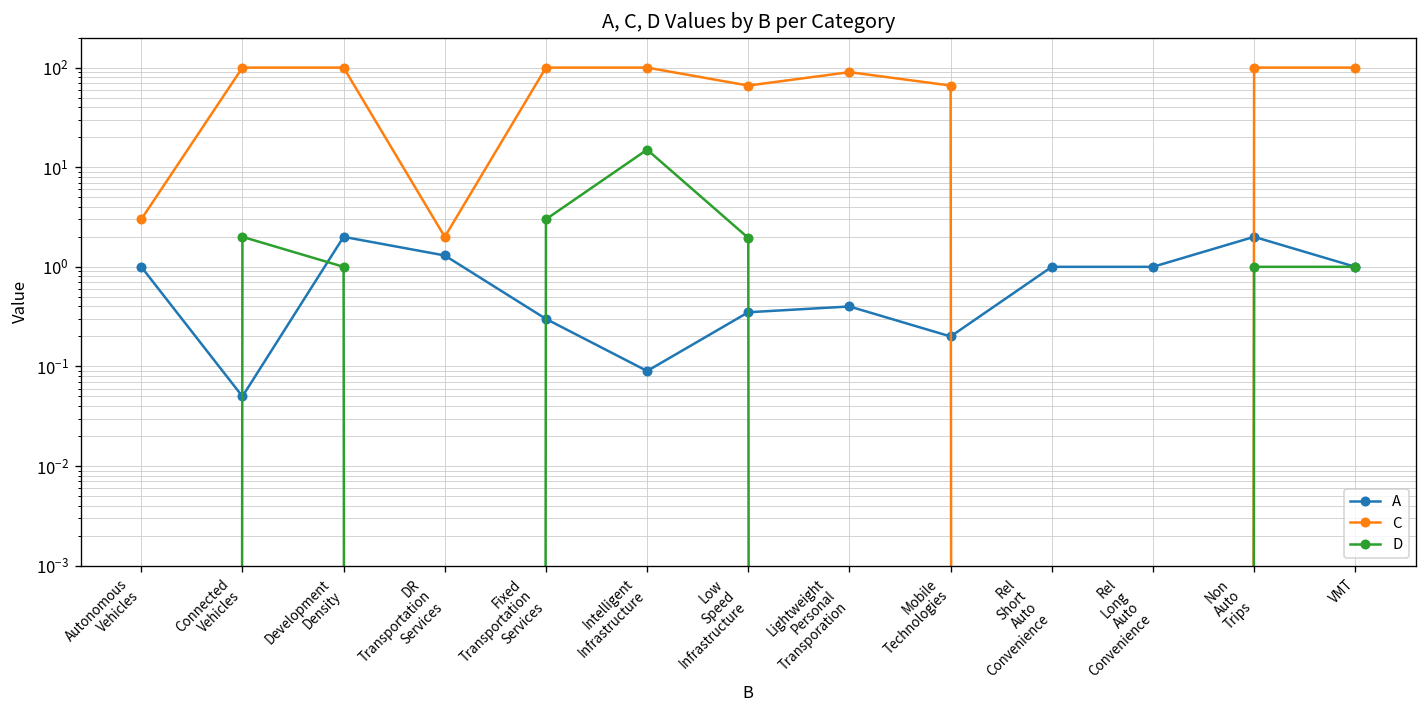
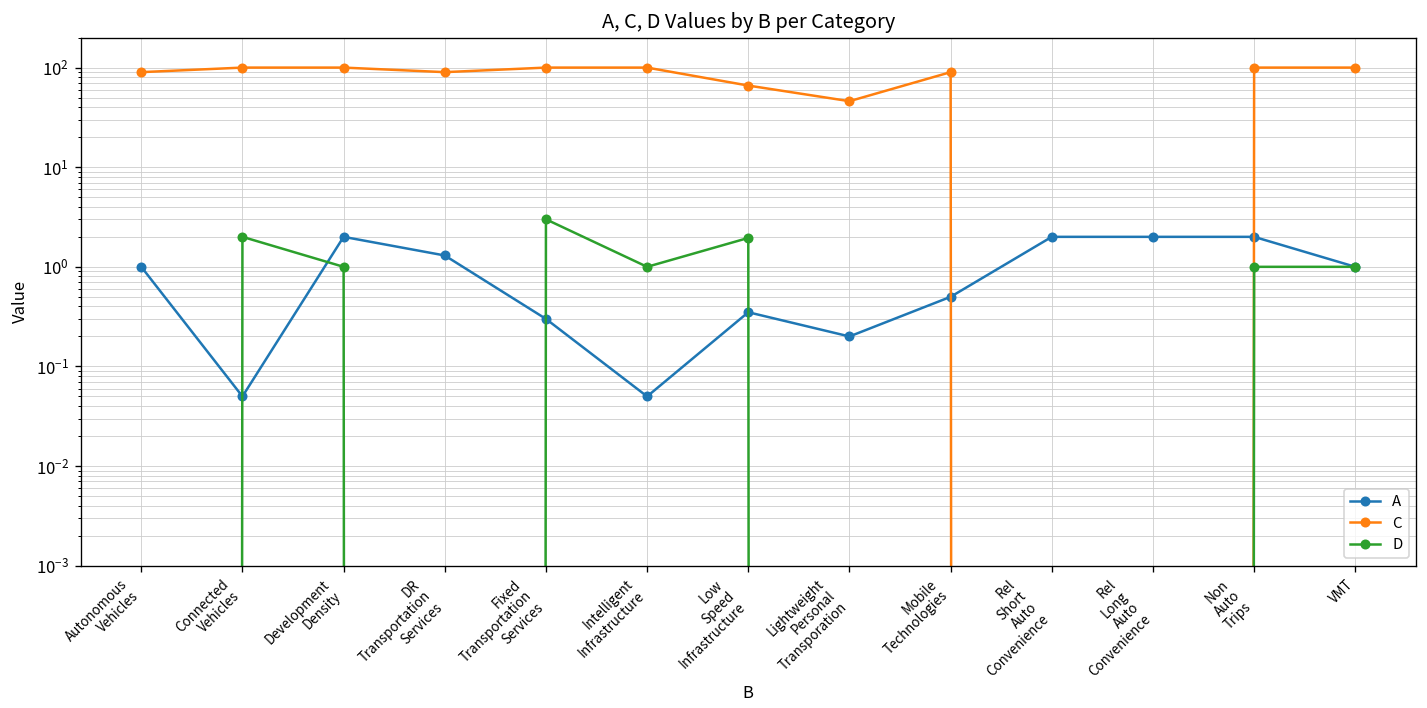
C, Autonomous Vehicles: 3 -> 90
C, DR Transportation Services: 2 -> 90
A, Intelligent Infrastructure: 0.09 -> 0.05
D, Intelligent Infrastructure: 15 -> 1
A, Lightweight Personal Transporation: 0.4 -> 0.2
C, Lightweight Personal Transporation: 90 -> 50
A, Mobile Technologies: 0.2 -> 0.5
C, Mobile Technologies: 70 -> 90
A, Rel Short Auto Convenience: 1 -> 2
A, Rel Long Auto Convenience: 1 -> 2
